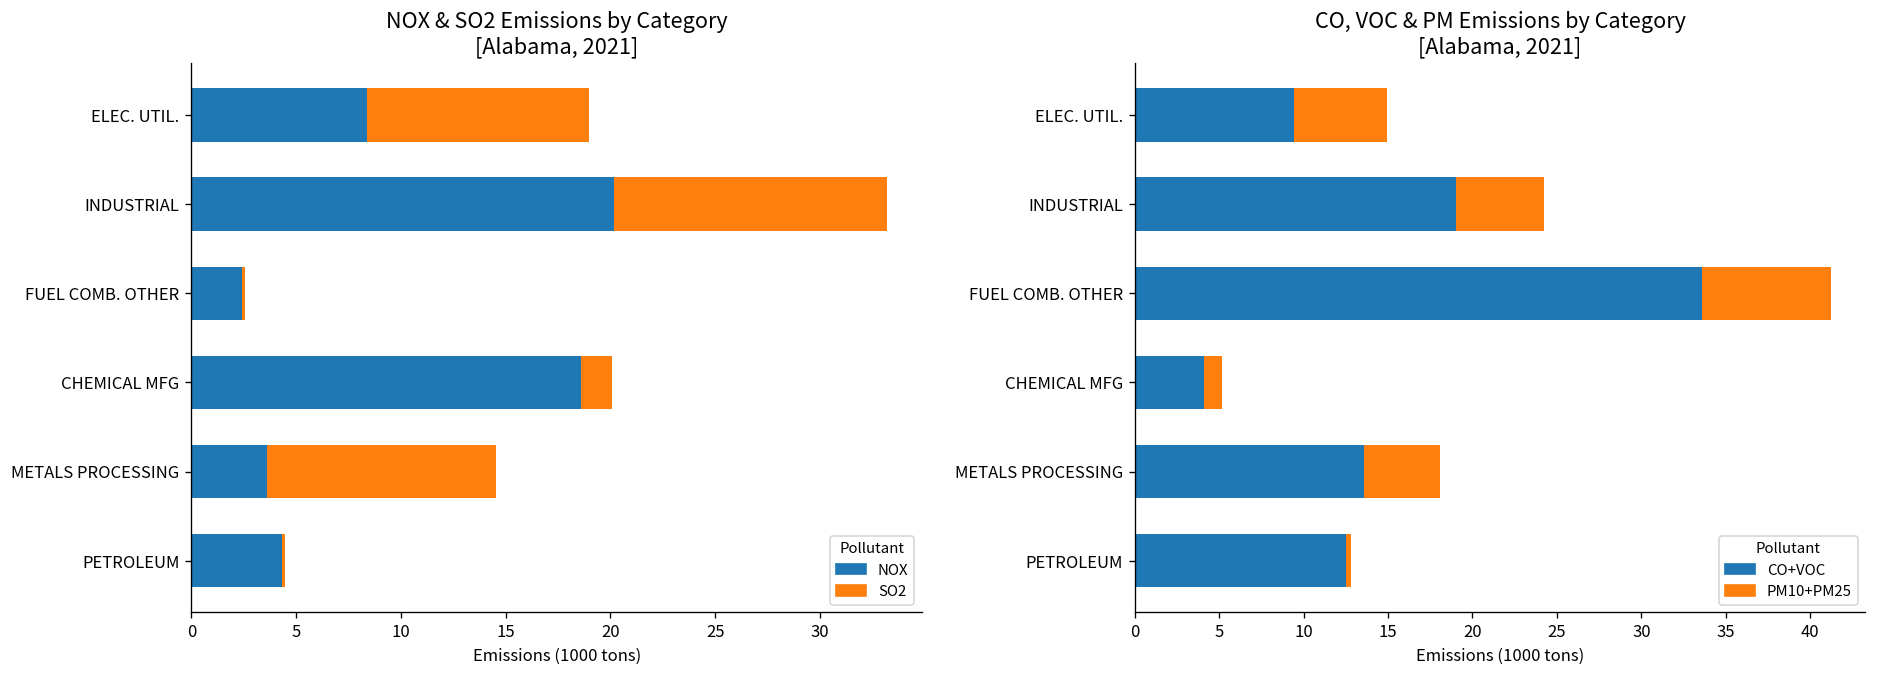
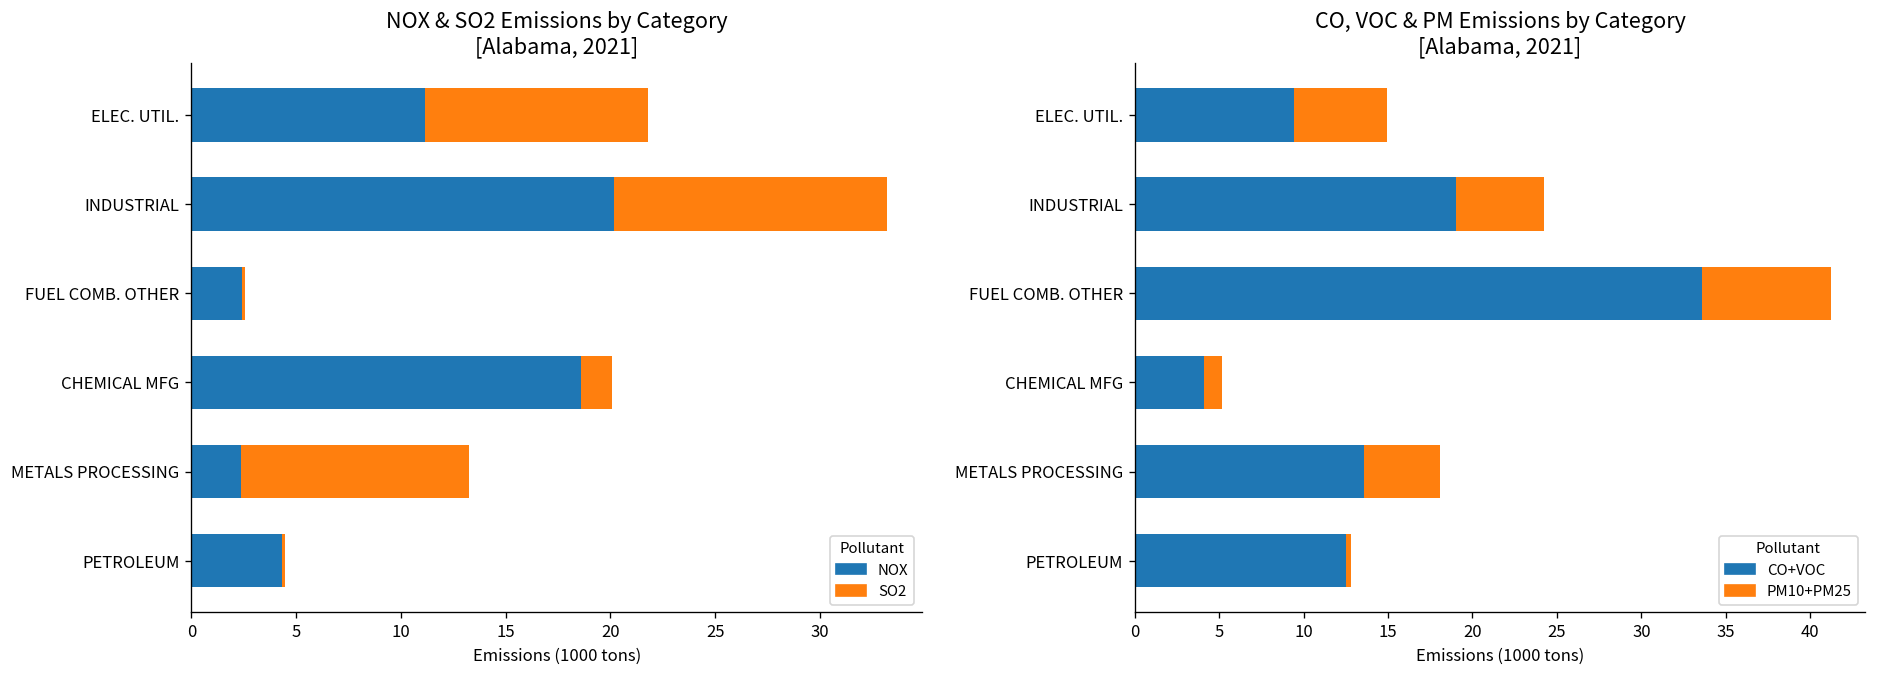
NOX & SO2 Emissions by Category [Alabama, 2021], NOX, ELEC. UTIL.: 8.4 -> 11.2
NOX & SO2 Emissions by Category [Alabama, 2021], NOX, METALS PROCESSING: 3.6 -> 2.4
